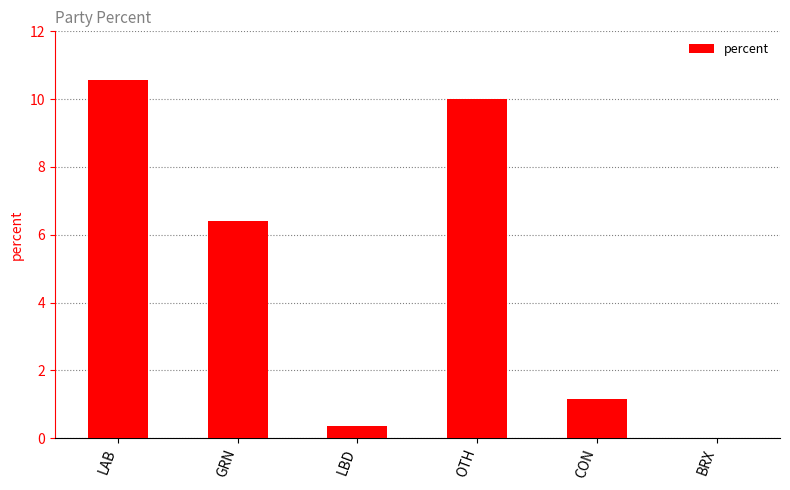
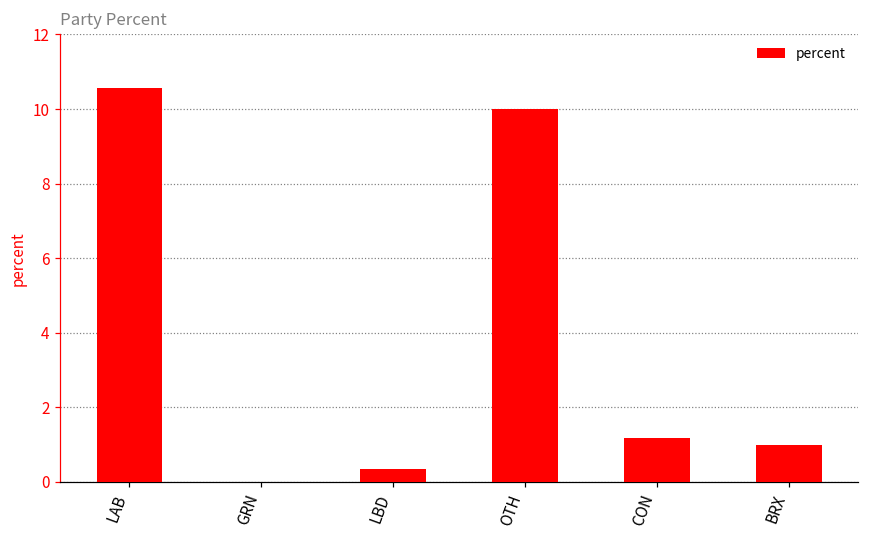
GRN: 6.4 -> 0.0
BRX: 0 -> 1
